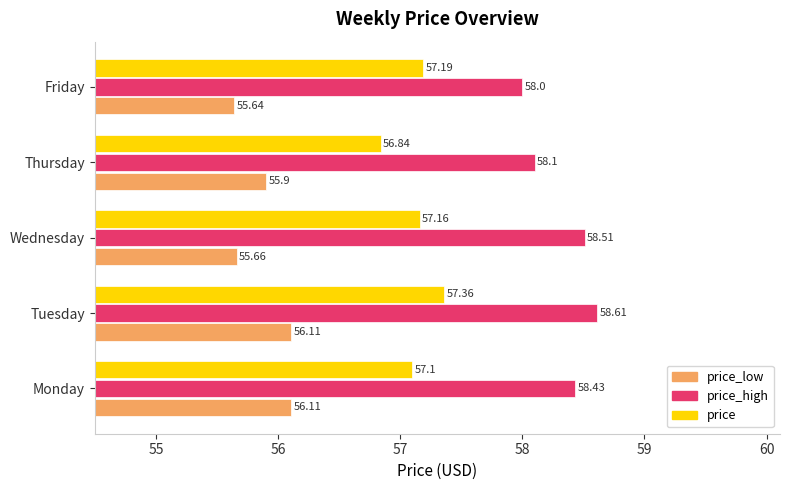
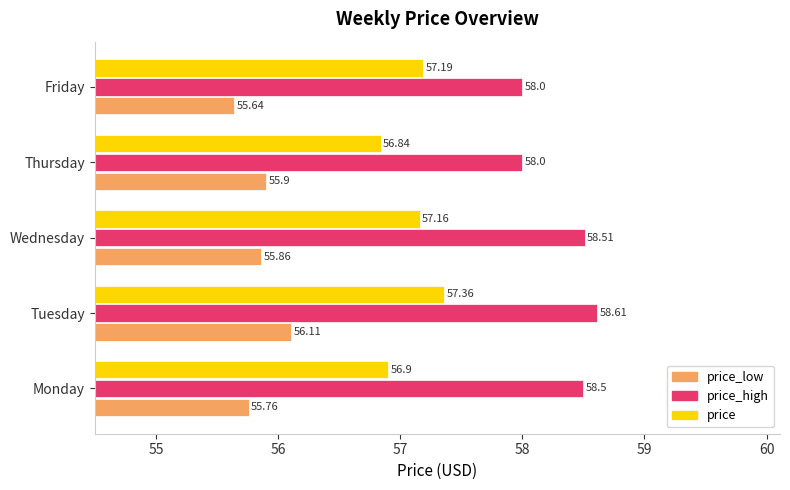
price_high, Thursday: 58.1 -> 58.0
price_low, Wednesday: 55.66 -> 55.86
price, Monday: 57.1 -> 56.9
price_high, Monday: 58.43 -> 58.5
price_low, Monday: 56.11 -> 55.76
